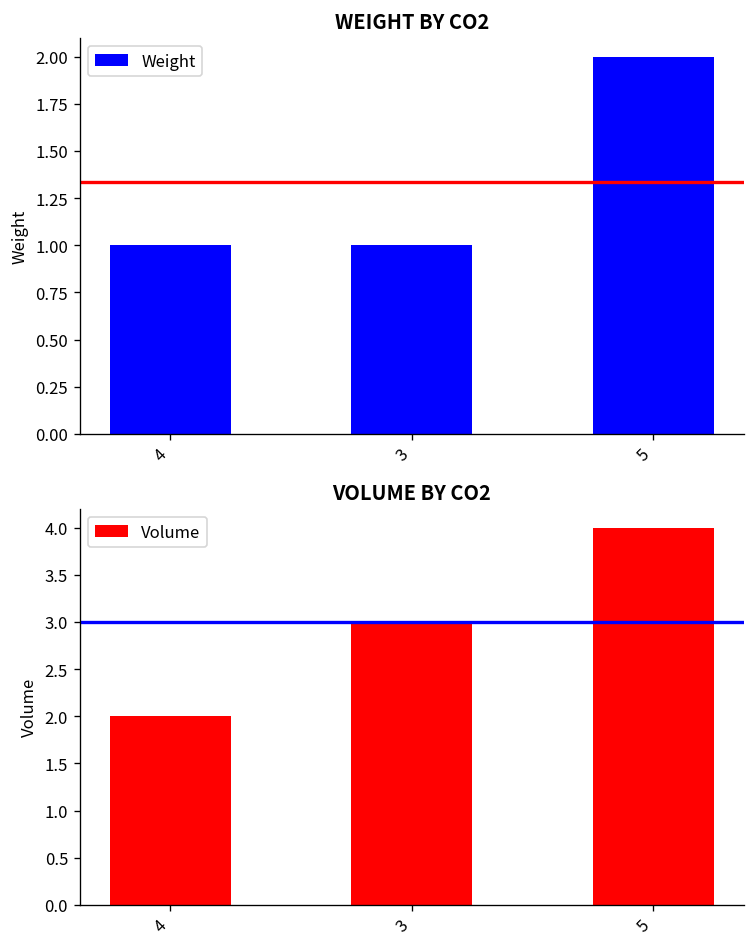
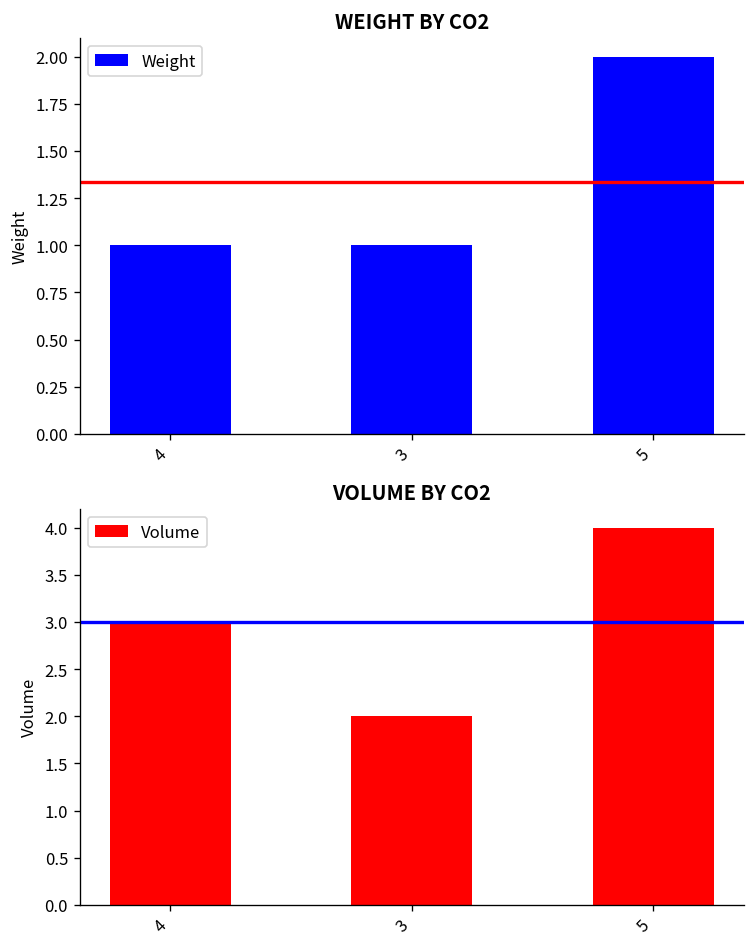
VOLUME BY CO2, 4: 2 -> 3
VOLUME BY CO2, 3: 3 -> 2
